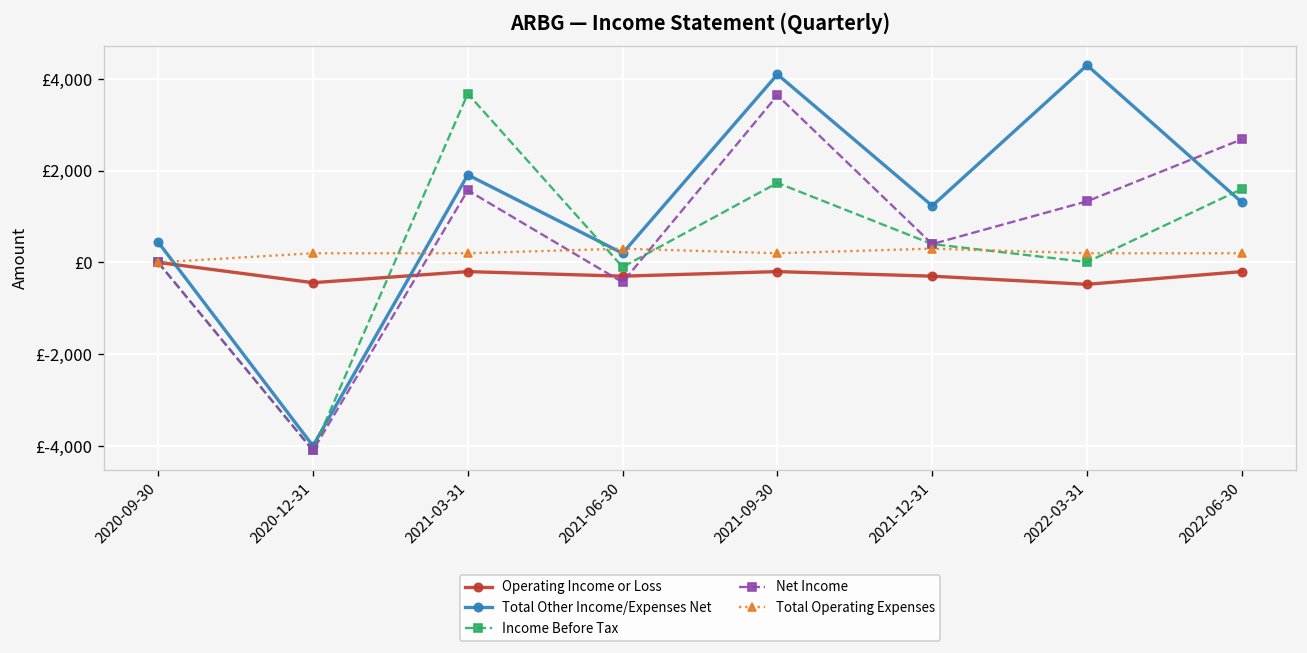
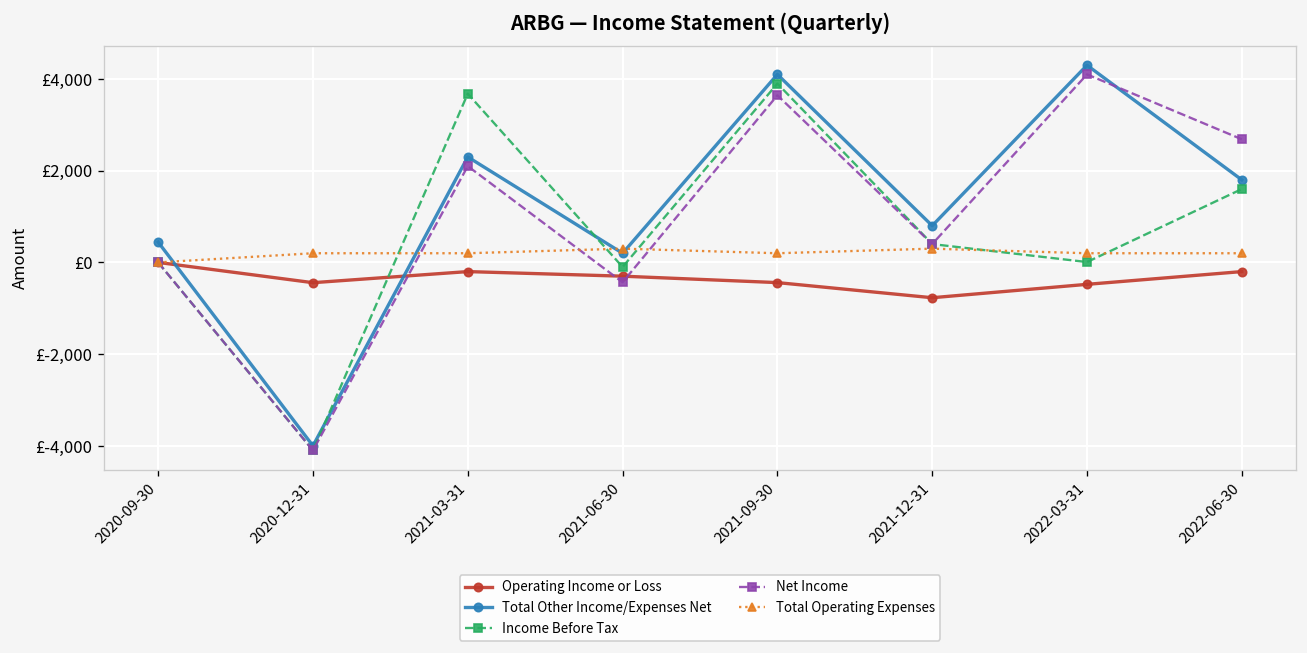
Total Other Income/Expenses Net, 2021-03-31: £1,900 -> £2,300
Net Income, 2021-03-31: £1,600 -> £2,100
Operating Income or Loss, 2021-09-30: £-200 -> £-400
Income Before Tax, 2021-09-30: £1,700 -> £3,900
Operating Income or Loss, 2021-12-31: £-300 -> £-800
Total Other Income/Expenses Net, 2021-12-31: £1,200 -> £800
Net Income, 2022-03-31: £1,300 -> £4,100
Total Other Income/Expenses Net, 2022-06-30: £1,300 -> £1,800
